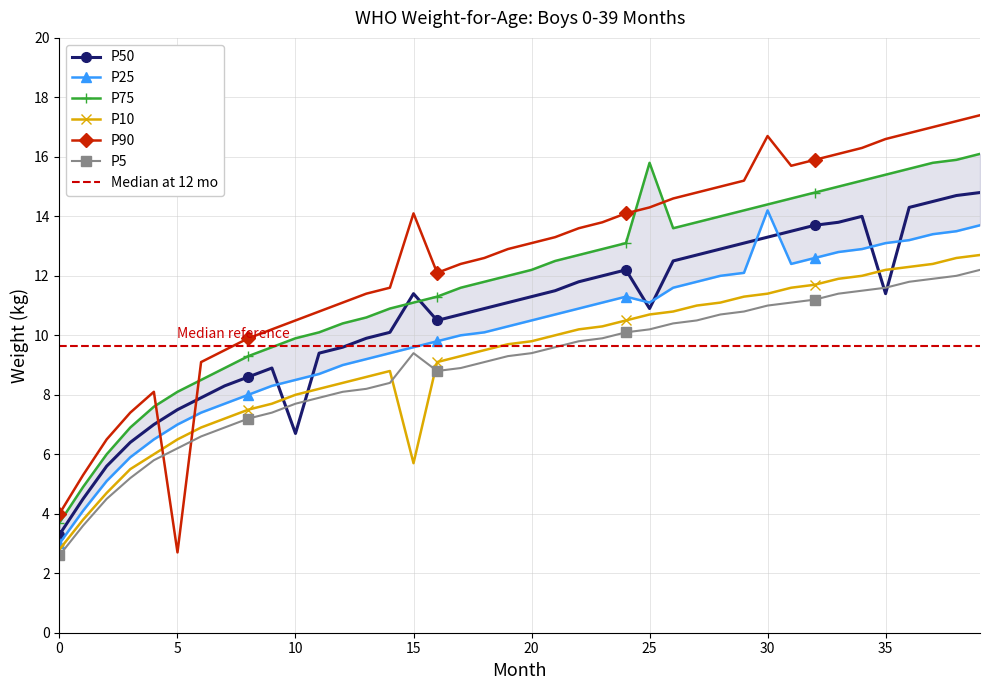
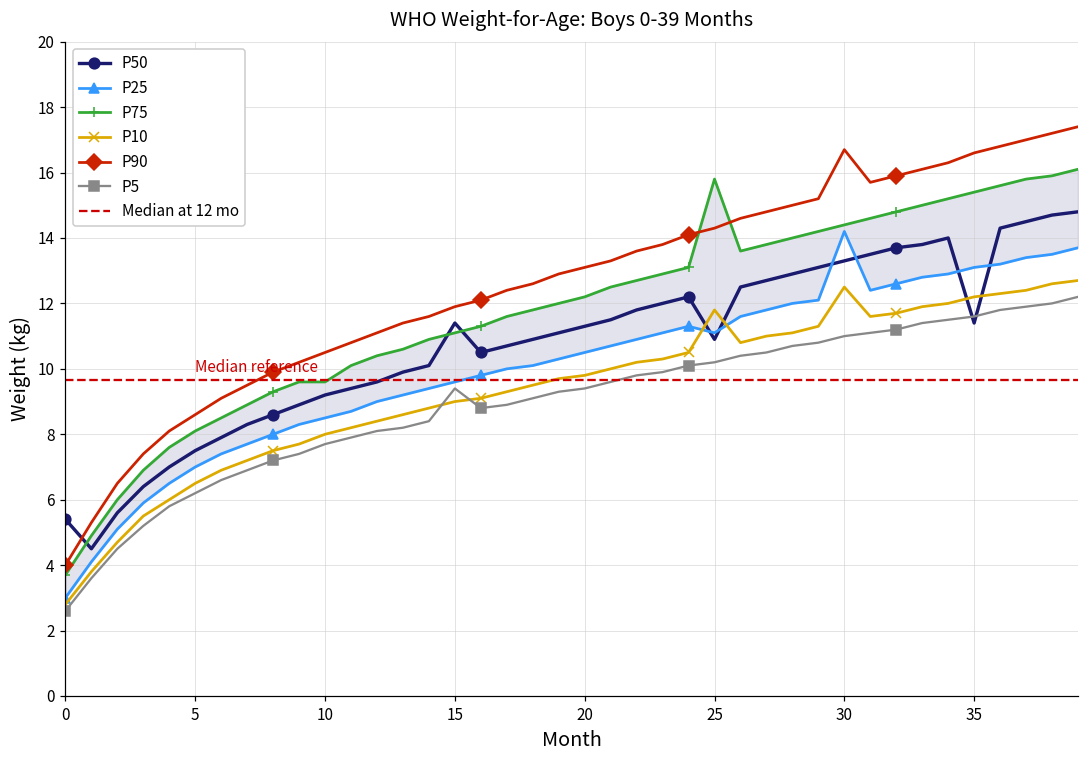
P50, 0: 3.3 -> 5.4
P90, 5: 2.7 -> 8.6
P50, 10: 6.7 -> 9.2
P75, 10: 9.9 -> 9.6
P10, 15: 5.7 -> 9.0
P90, 15: 14.1 -> 11.9
P10, 25: 10.7 -> 11.8
P10, 30: 11.4 -> 12.5
